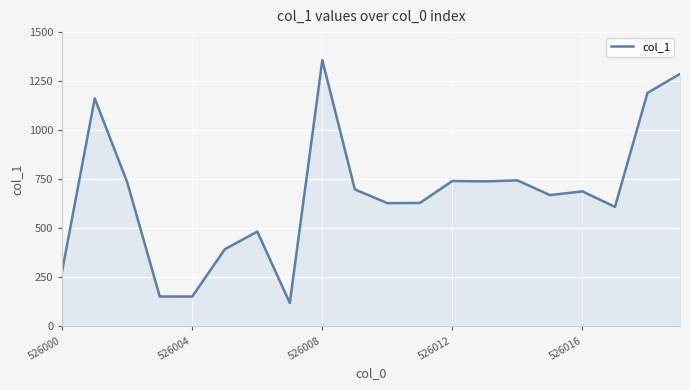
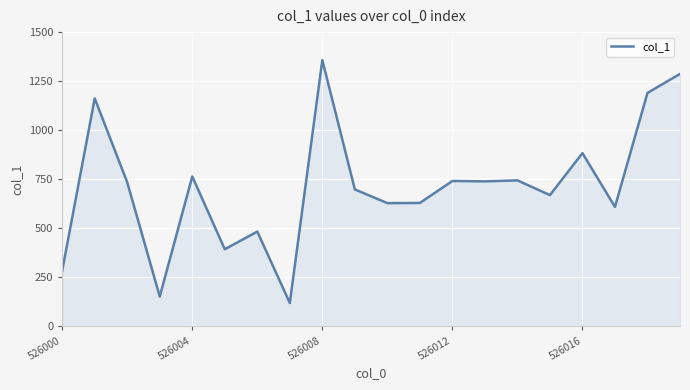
526004: 150 -> 760
526016: 690 -> 880
